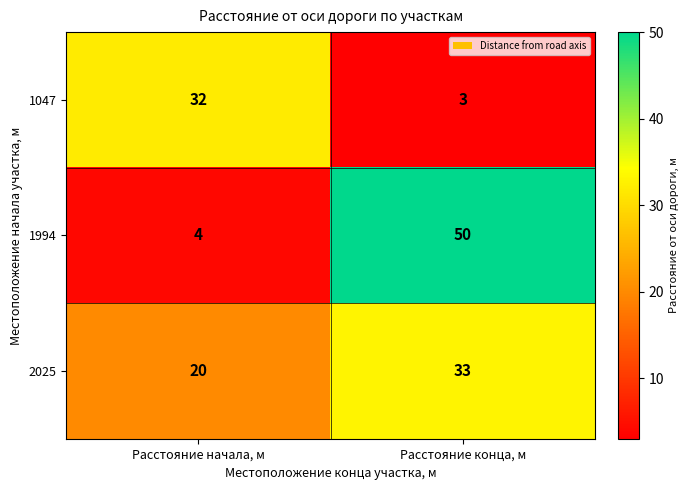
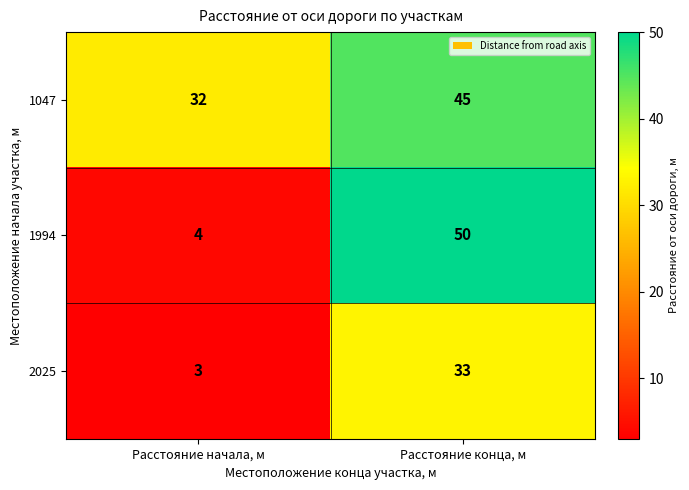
1047, Расстояние конца, м: 3 -> 45
2025, Расстояние начала, м: 20 -> 3
